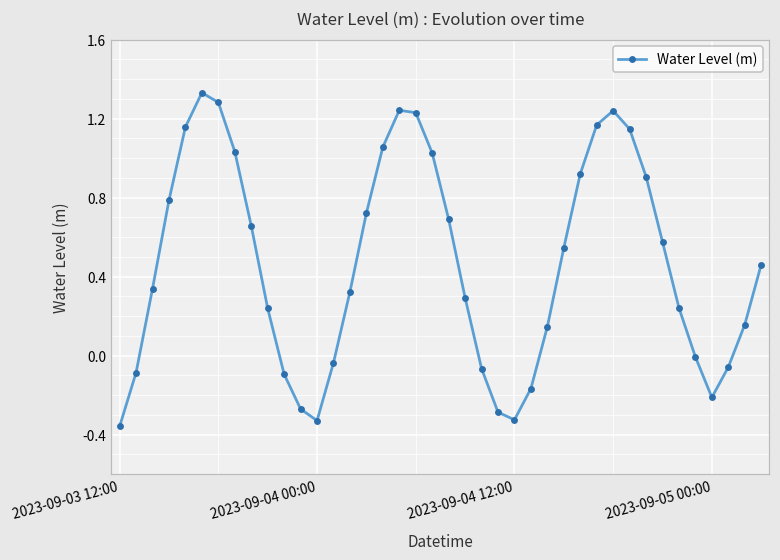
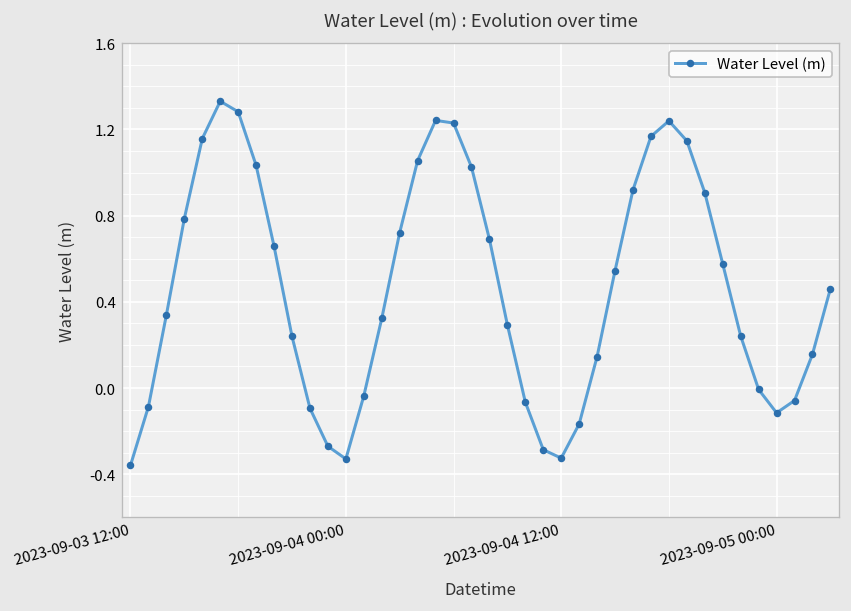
2023-09-05 00:00: -0.21 -> -0.12
